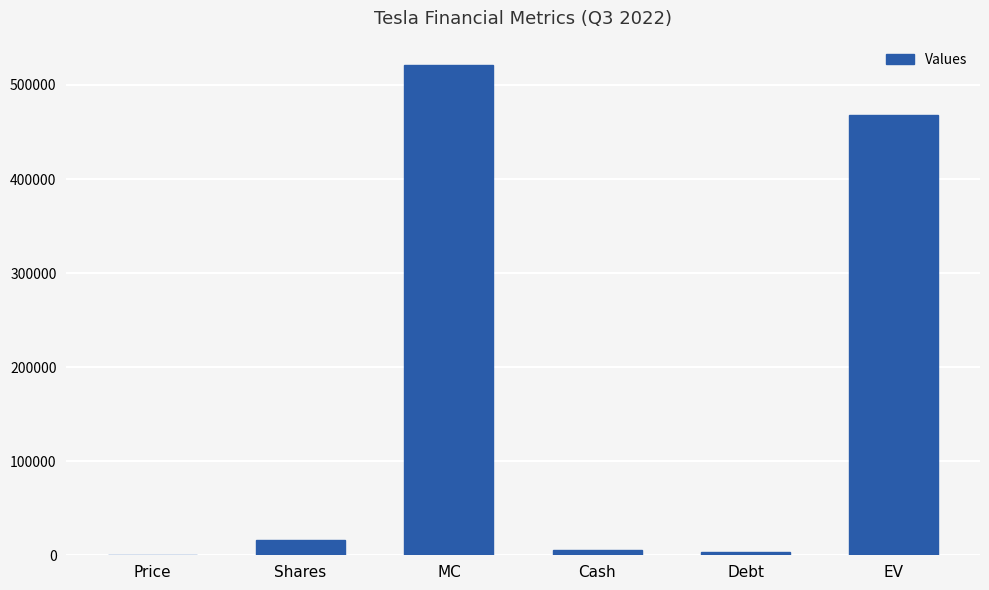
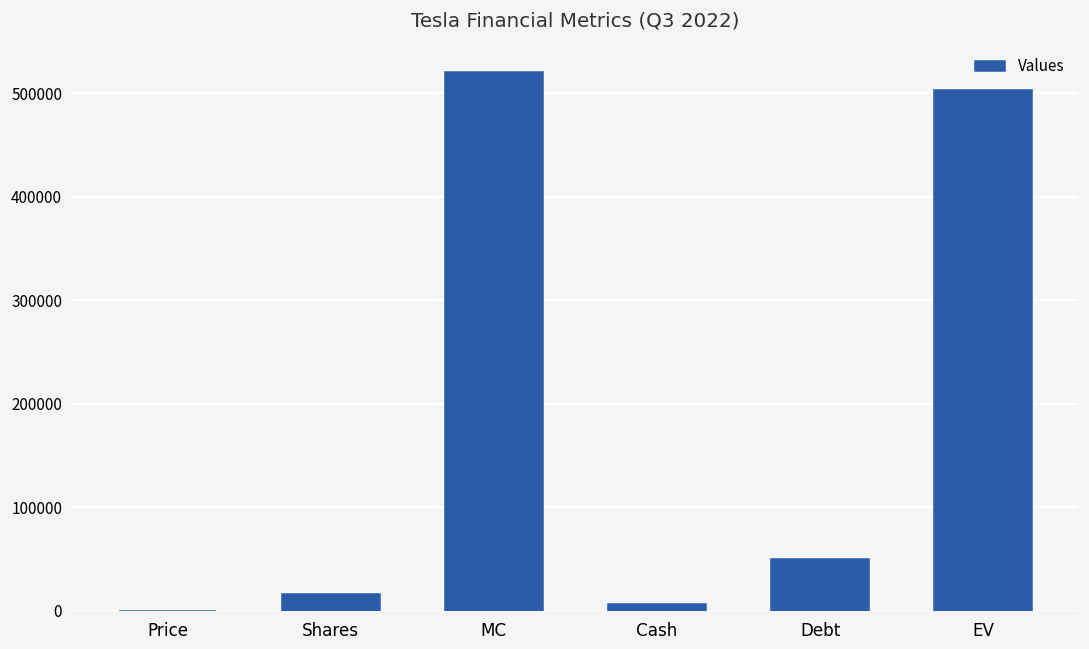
Debt: 0 -> 50000
EV: 470000 -> 500000
